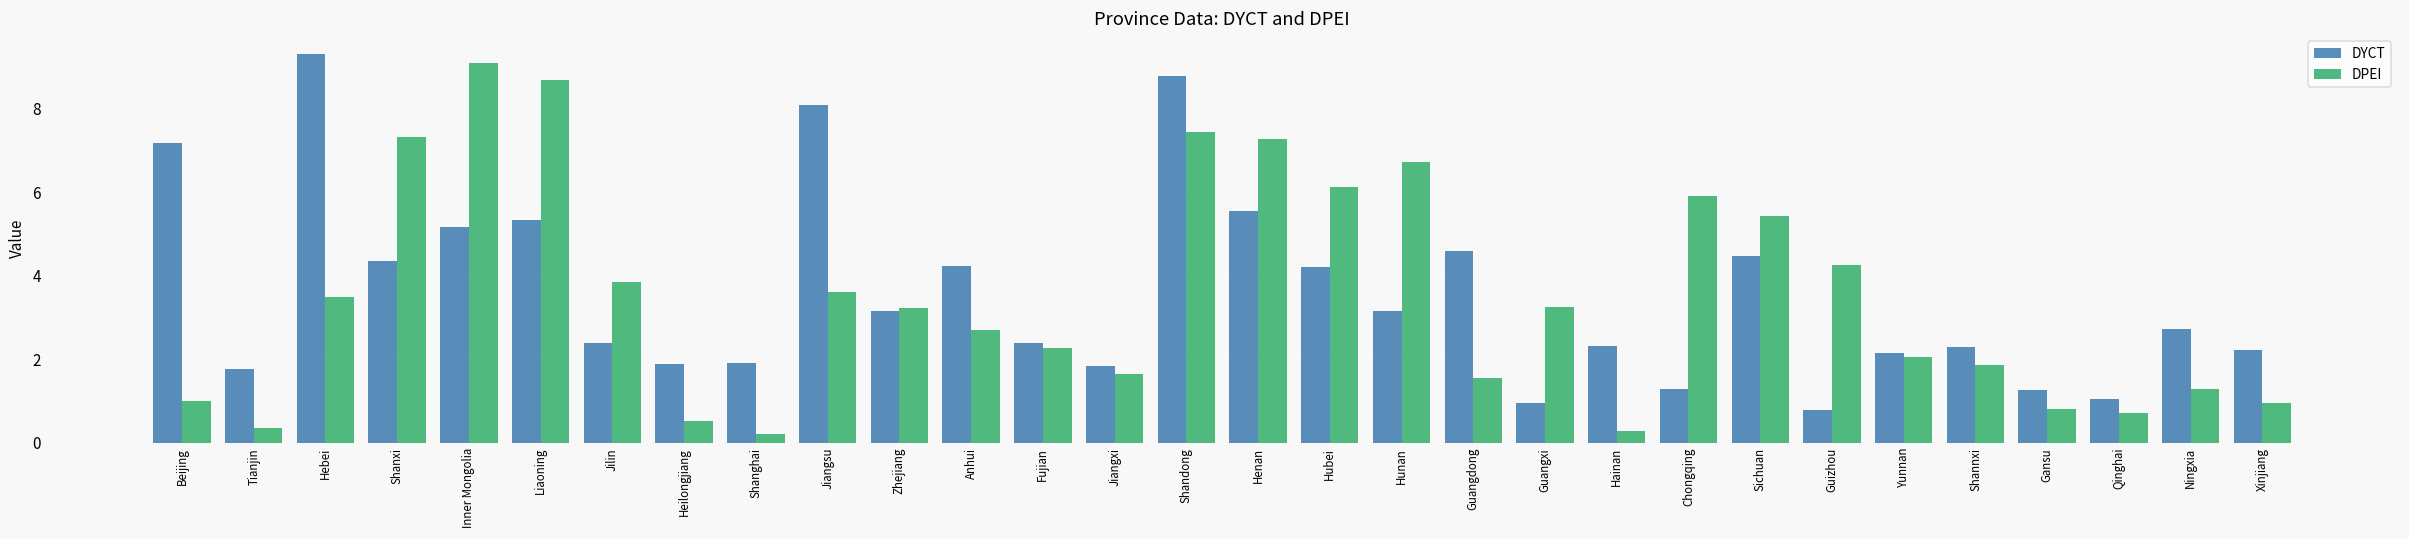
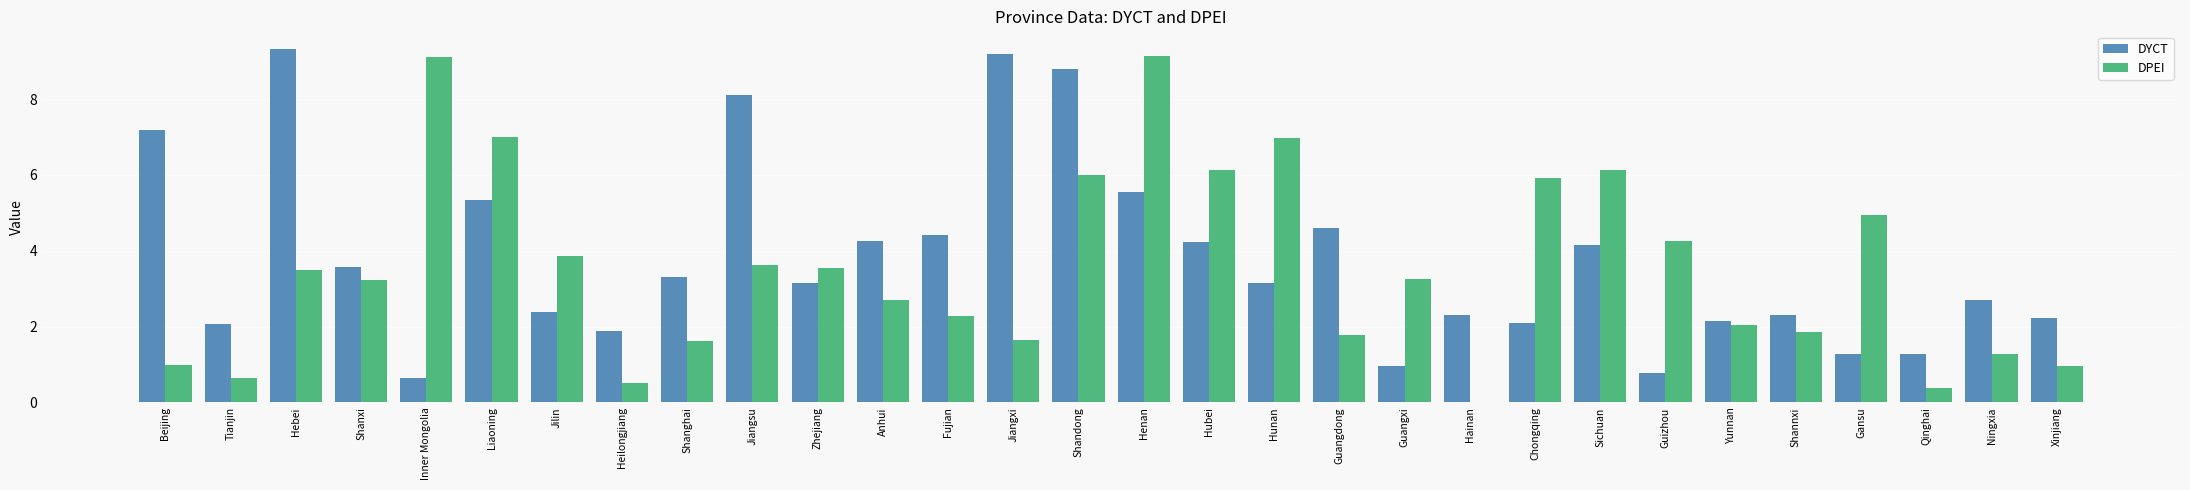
DYCT, Tianjin: 1.8 -> 2.1
DPEI, Tianjin: 0.4 -> 0.6
DYCT, Shanxi: 4.4 -> 3.6
DPEI, Shanxi: 7.3 -> 3.2
DYCT, Inner Mongolia: 5.2 -> 0.6
DPEI, Liaoning: 8.7 -> 7.0
DYCT, Shanghai: 1.9 -> 3.3
DPEI, Shanghai: 0.2 -> 1.6
DPEI, Zhejiang: 3.2 -> 3.5
DYCT, Fujian: 2.4 -> 4.4
DYCT, Jiangxi: 1.8 -> 9.2
DPEI, Shandong: 7.5 -> 6.0
DPEI, Henan: 7.3 -> 9.1
DPEI, Hunan: 6.7 -> 7.0
DPEI, Guangdong: 1.6 -> 1.8
DPEI, Hainan: 0.3 -> 0.0
DYCT, Chongqing: 1.3 -> 2.1
DYCT, Sichuan: 4.5 -> 4.1
DPEI, Sichuan: 5.4 -> 6.1
DPEI, Gansu: 0.8 -> 4.9
DYCT, Qinghai: 1.0 -> 1.3
DPEI, Qinghai: 0.7 -> 0.4
